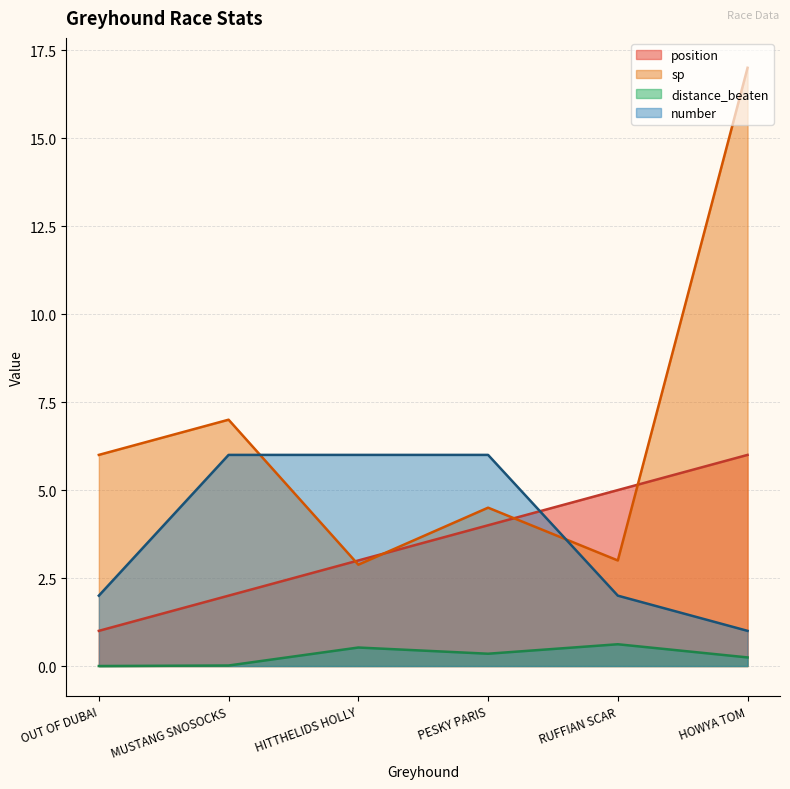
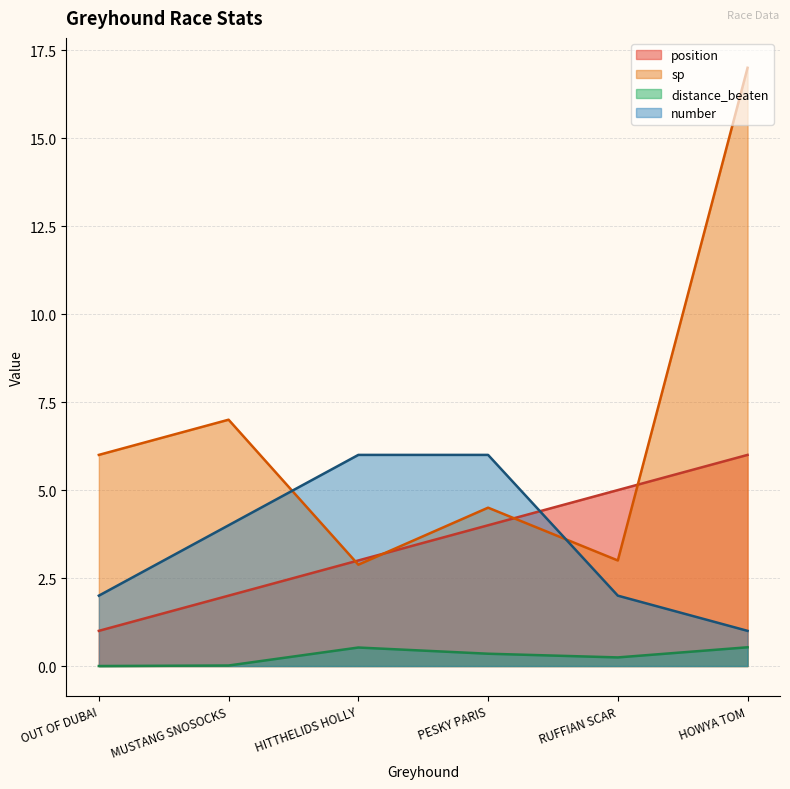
number, MUSTANG SNOSOCKS: 6 -> 4
distance_beaten, RUFFIAN SCAR: 0.6 -> 0.2
distance_beaten, HOWYA TOM: 0.2 -> 0.5
